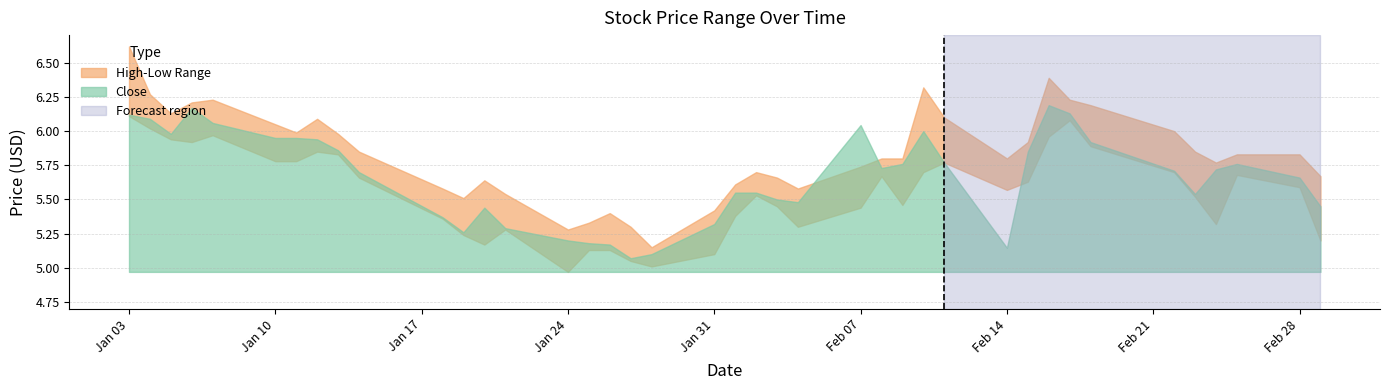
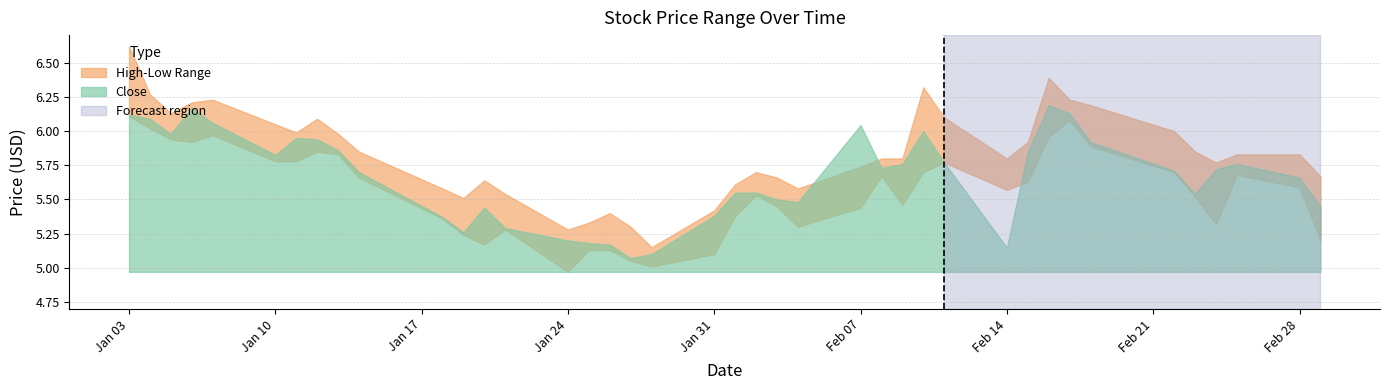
Close, Jan 10: 5.95 -> 5.83
Close, Jan 31: 5.32 -> 5.38
